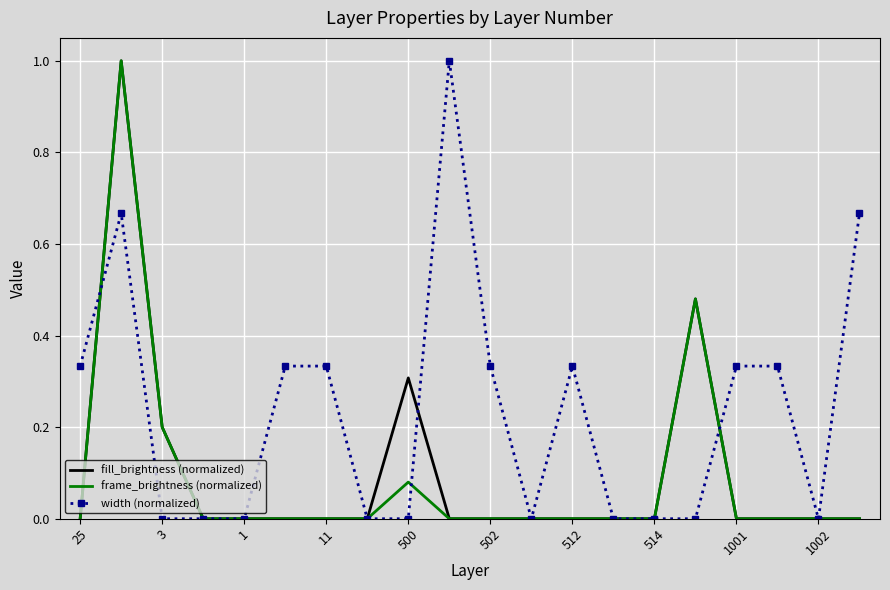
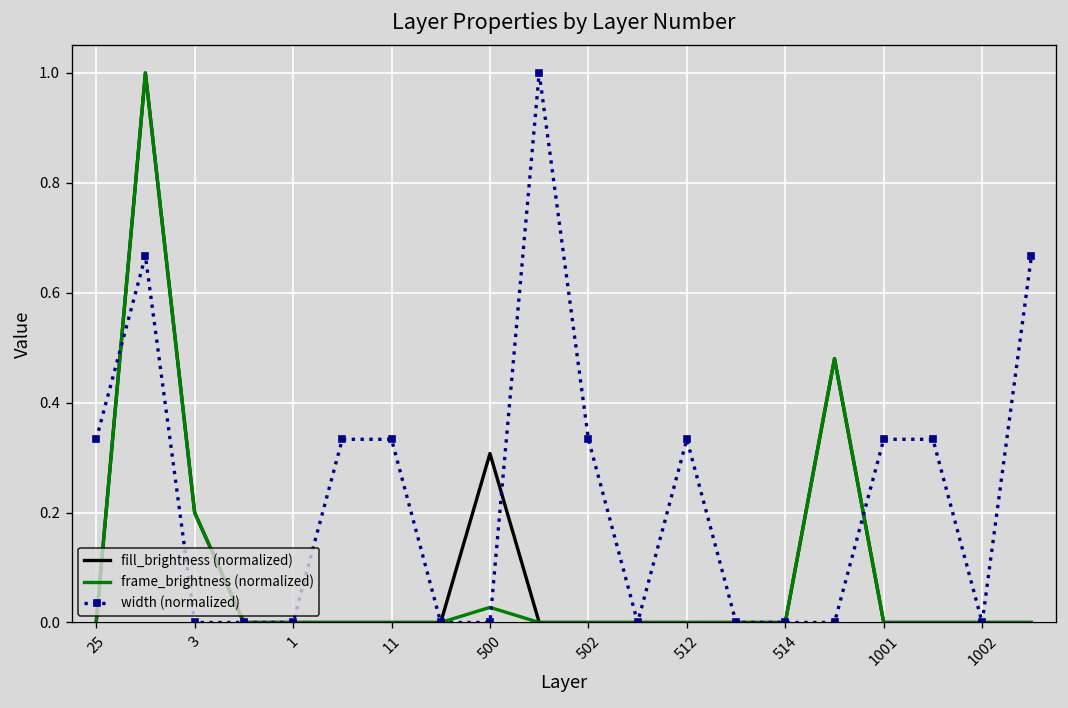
frame_brightness (normalized), 500: 0.08 -> 0.03
